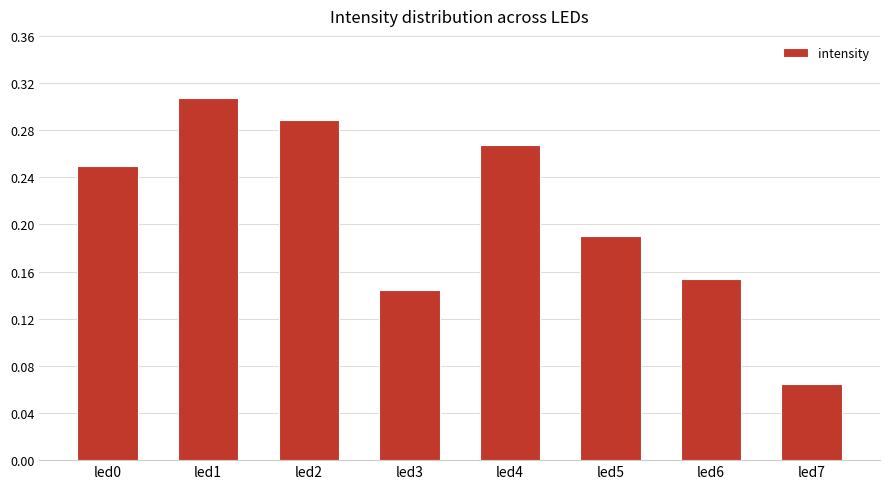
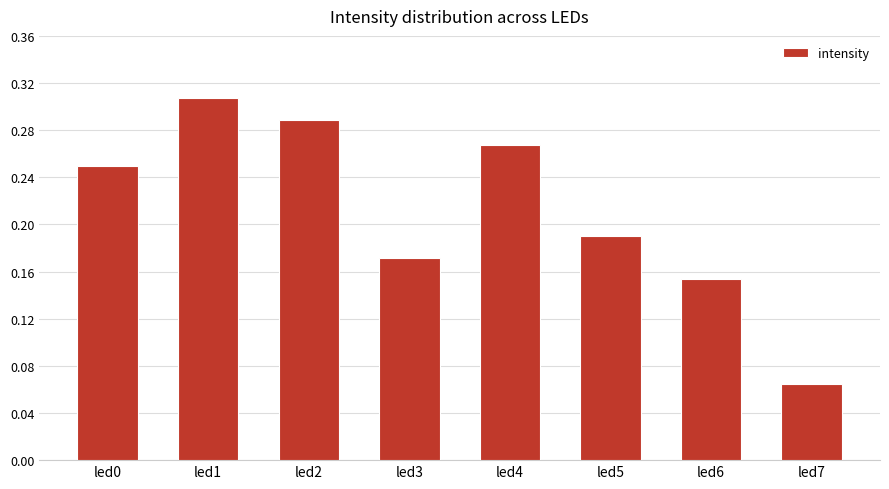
led3: 0.145 -> 0.171
